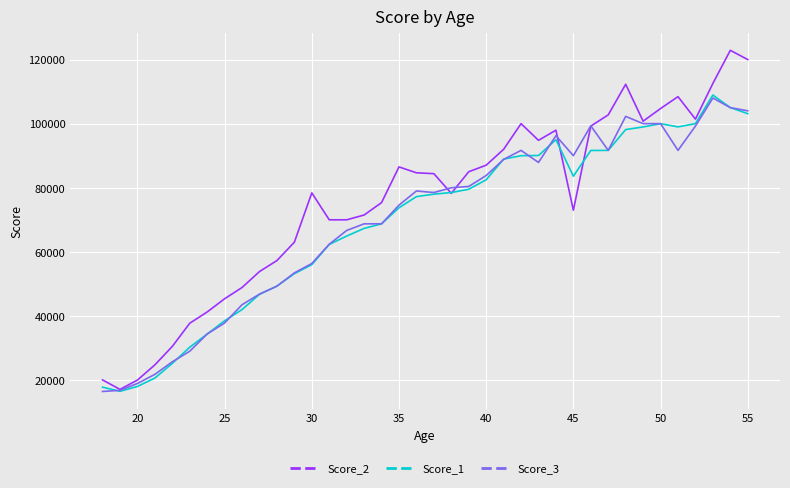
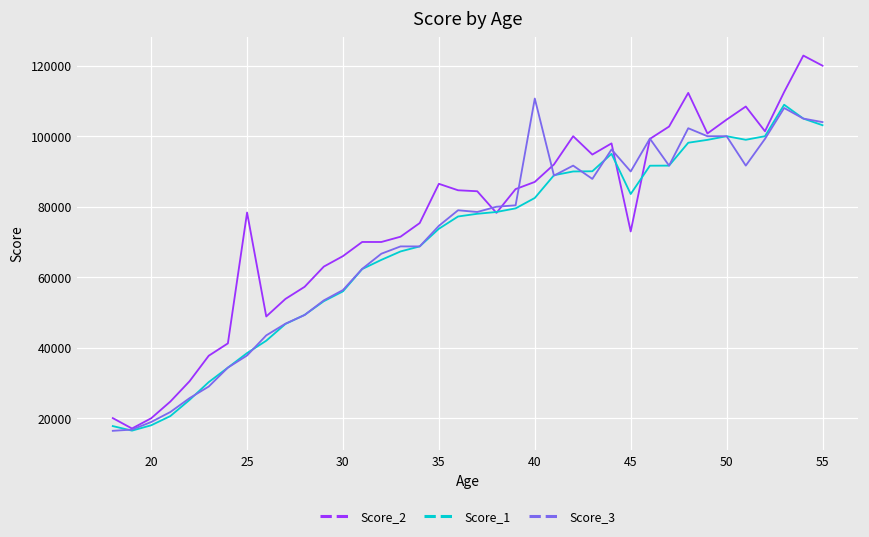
Score_2, 25: 45000 -> 78000
Score_2, 30: 78000 -> 66000
Score_3, 40: 84000 -> 111000
